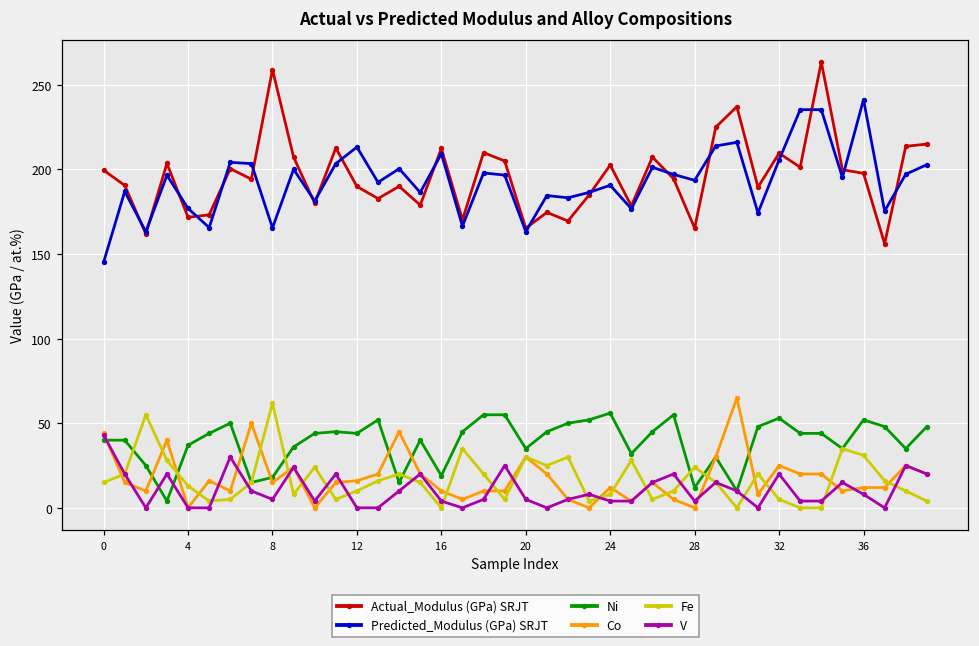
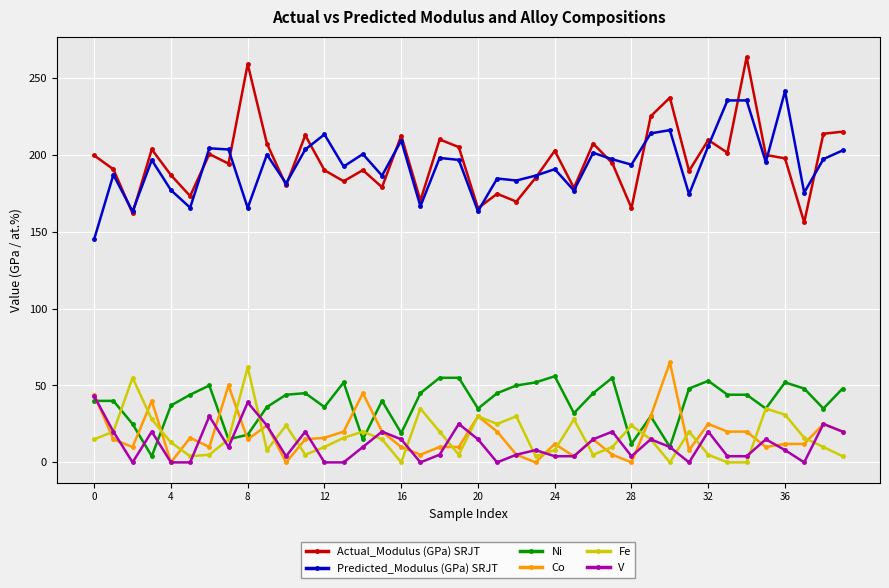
Actual_Modulus (GPa) SRJT, 4: 172 -> 187
V, 8: 5 -> 39
Ni, 12: 44 -> 36
V, 16: 4 -> 15
V, 20: 5 -> 15
